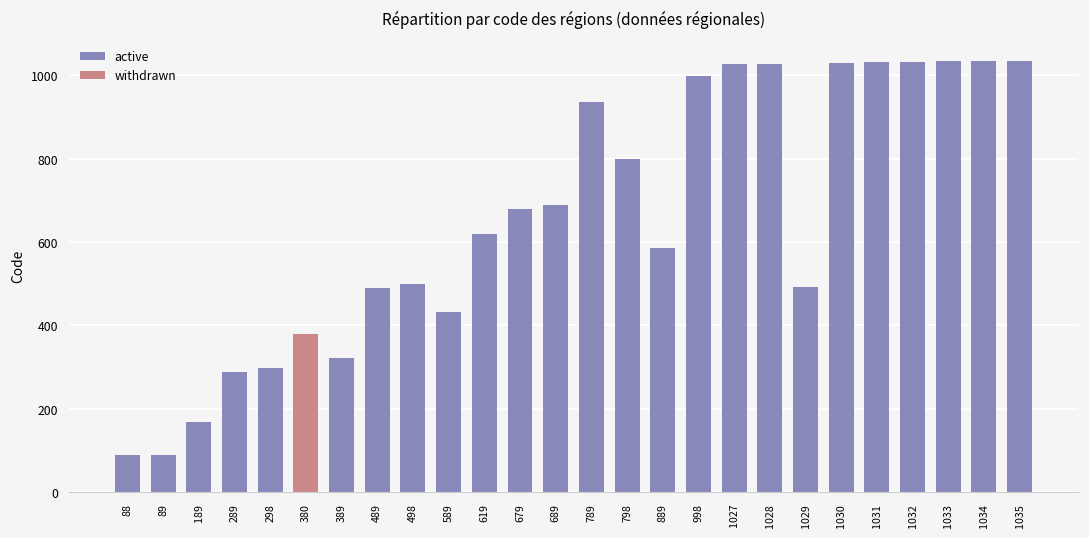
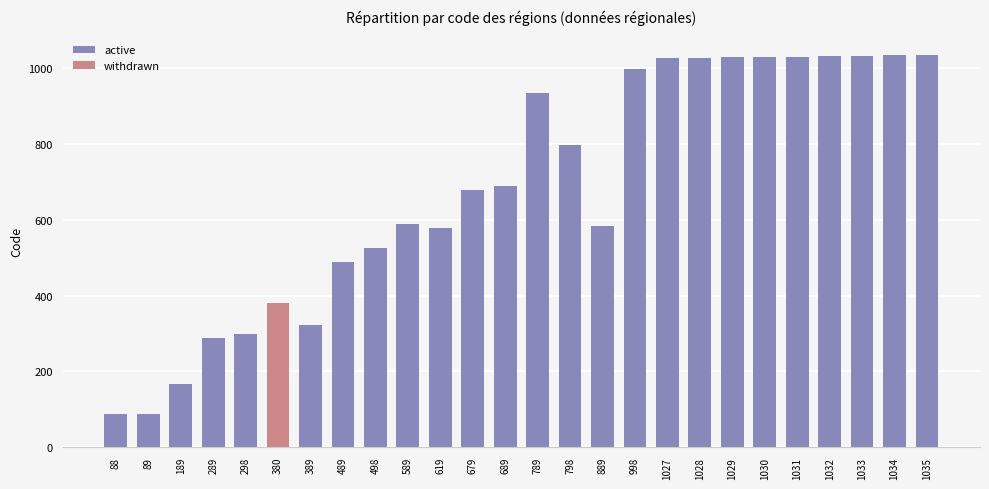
active, 498: 500 -> 530
active, 589: 430 -> 590
active, 619: 620 -> 580
active, 1029: 490 -> 1030
